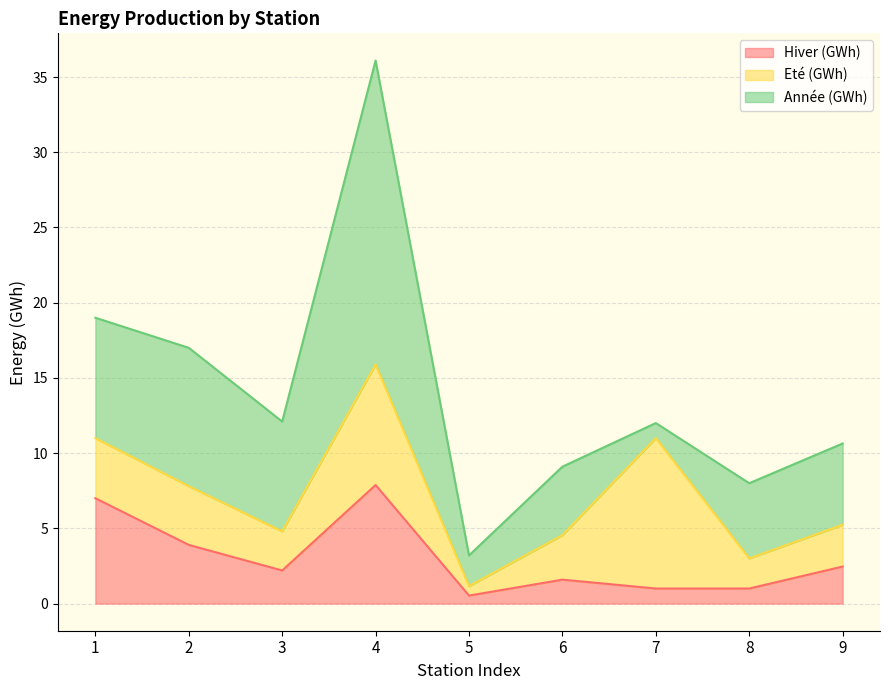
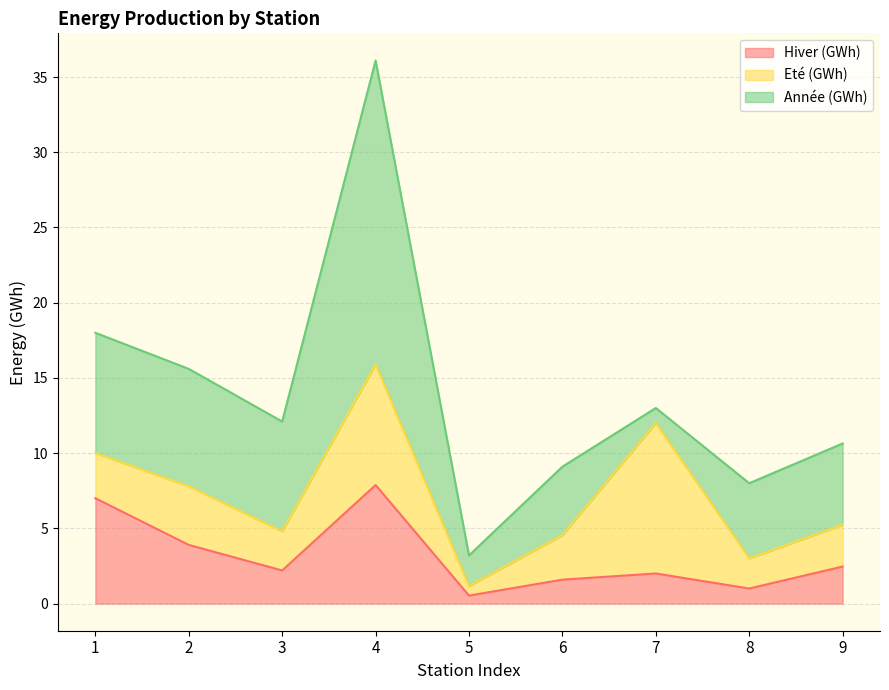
Eté (GWh), 1: 4 -> 3
Année (GWh), 2: 9.2 -> 7.8
Hiver (GWh), 7: 1 -> 2
